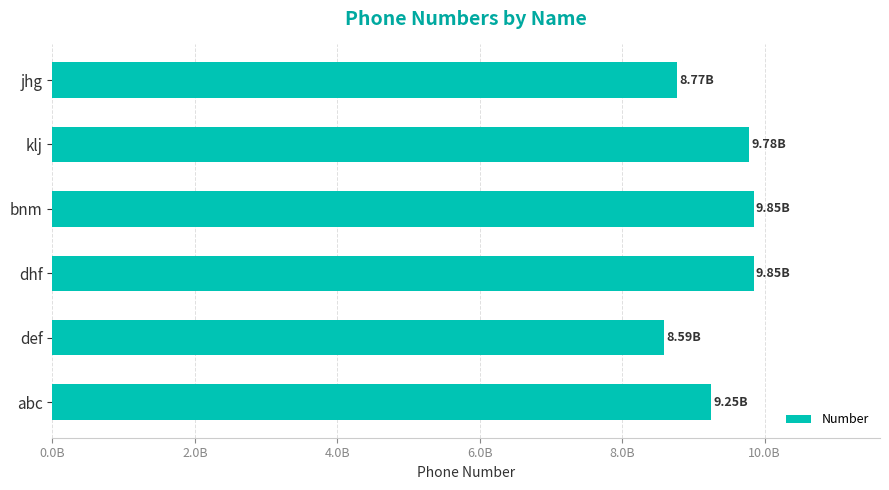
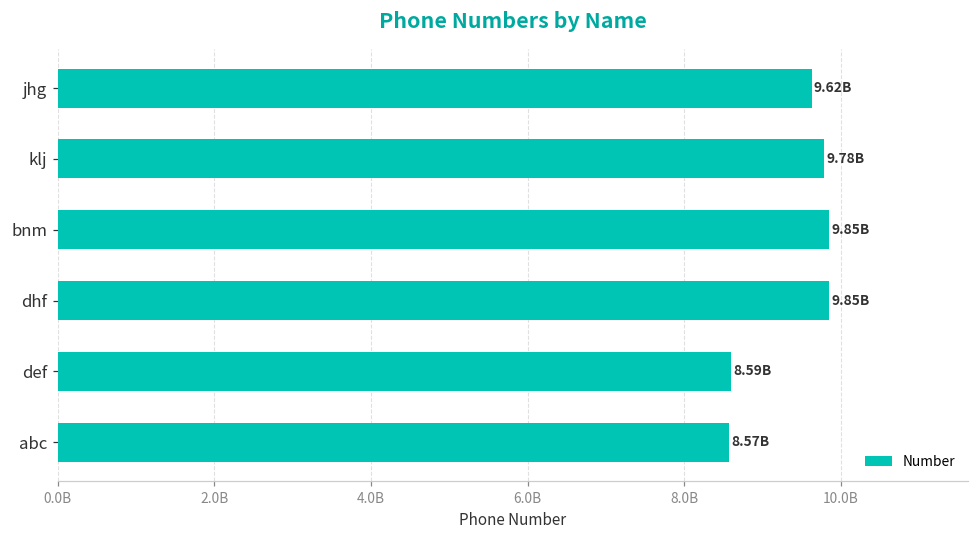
jhg: 8.77B -> 9.62B
abc: 9.25B -> 8.57B
